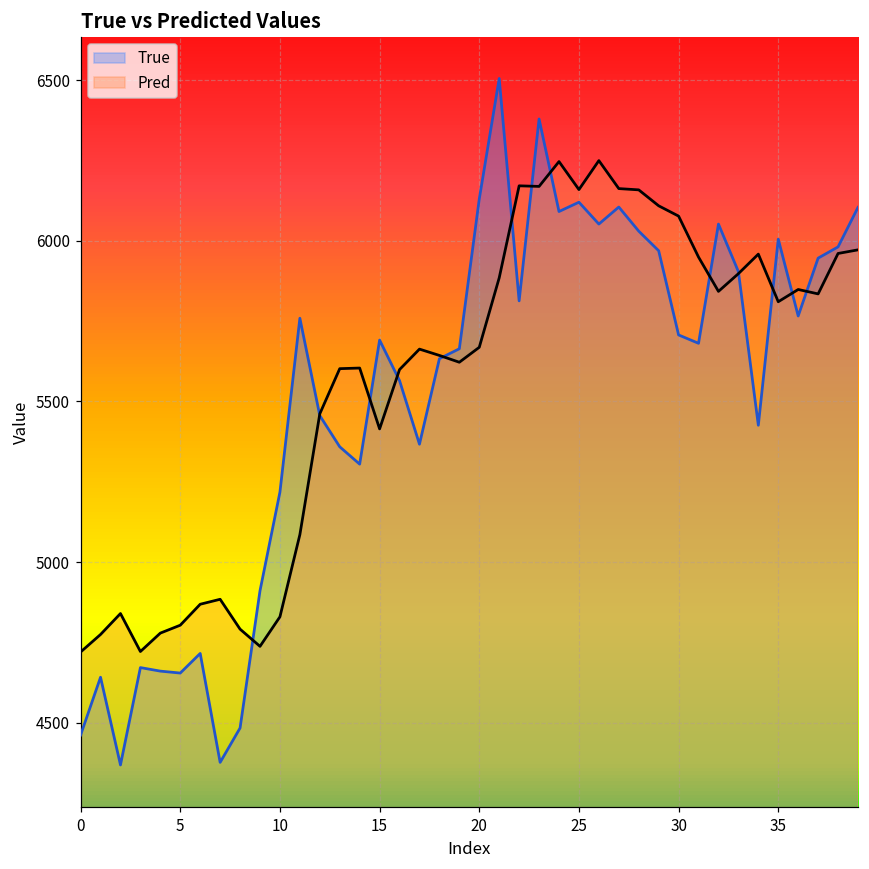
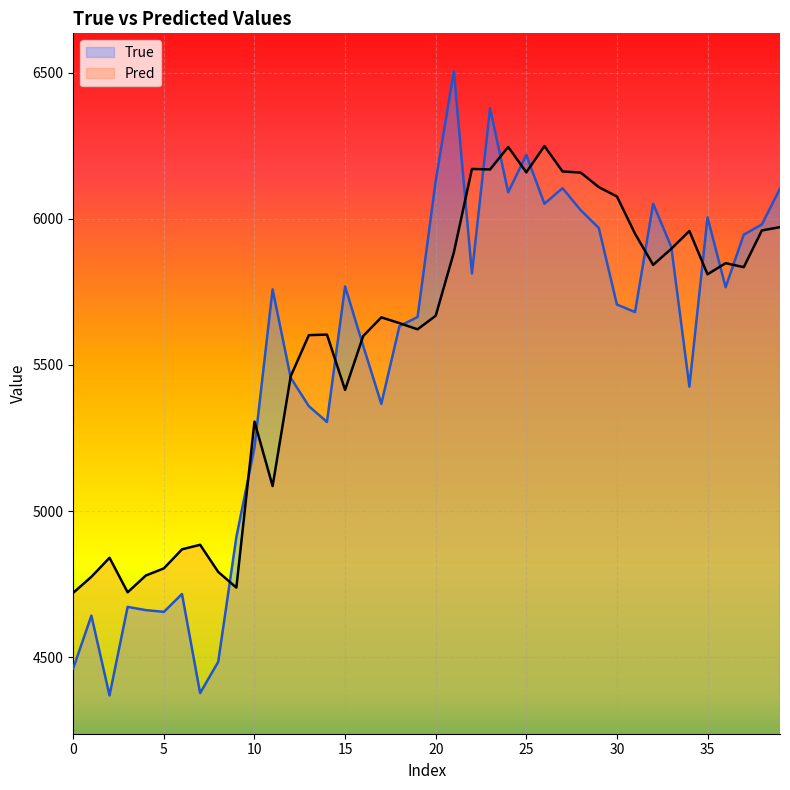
Pred, 10: 4830 -> 5310
True, 15: 5690 -> 5770
True, 25: 6120 -> 6220
